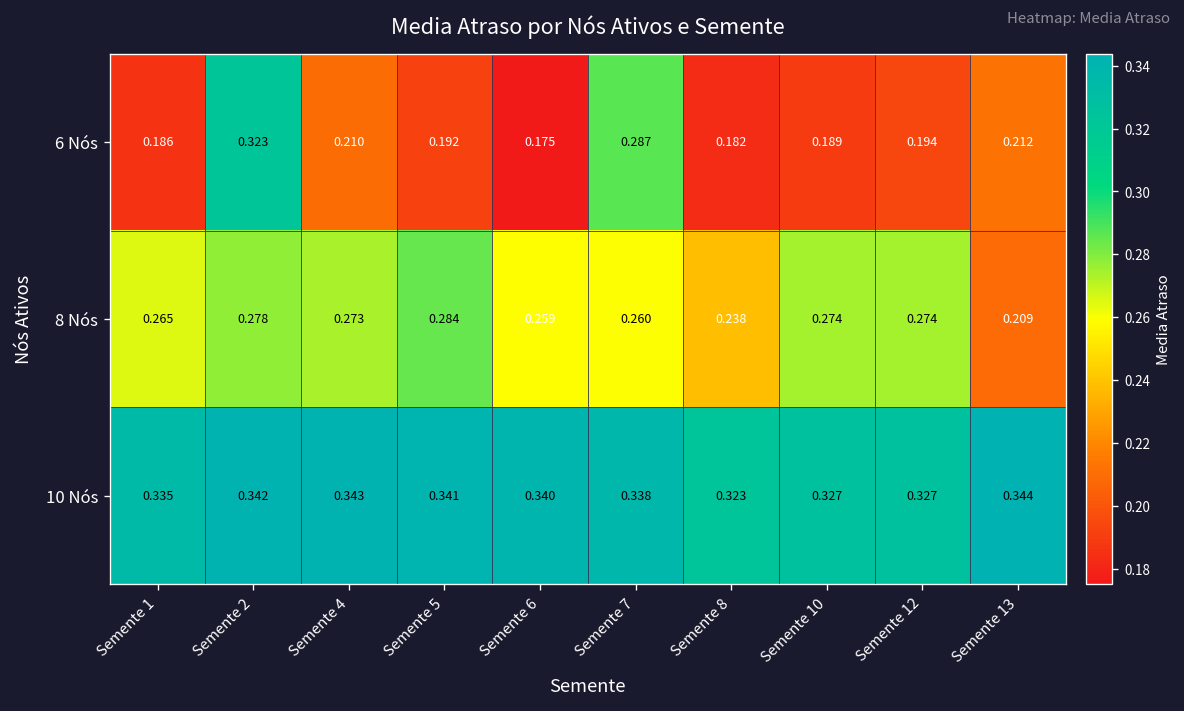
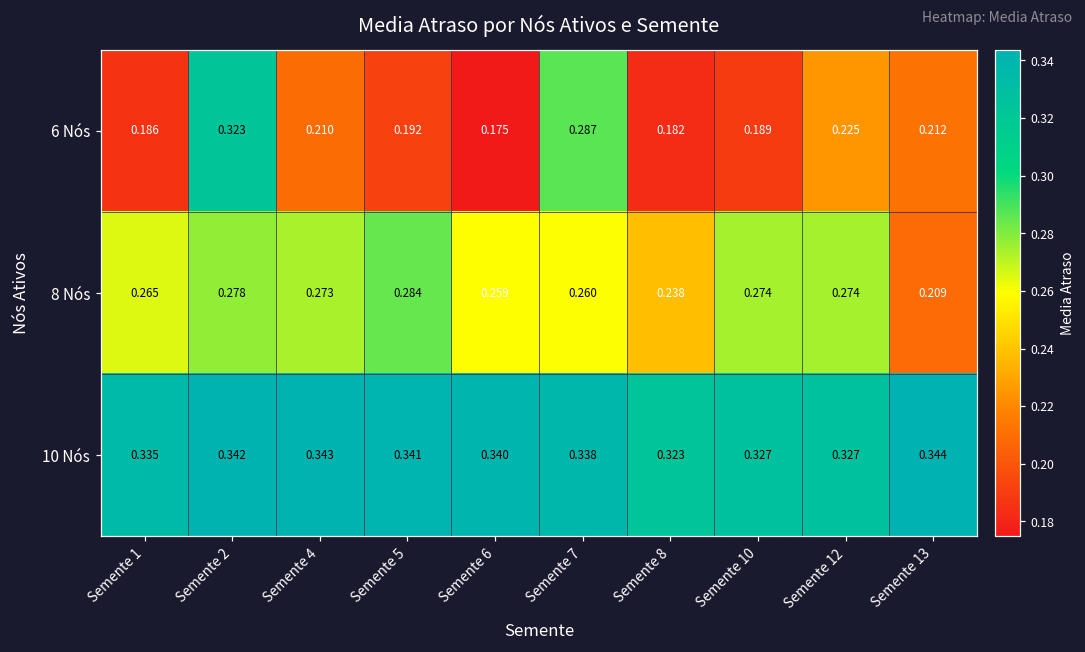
6 Nós, Semente 12: 0.194 -> 0.225
